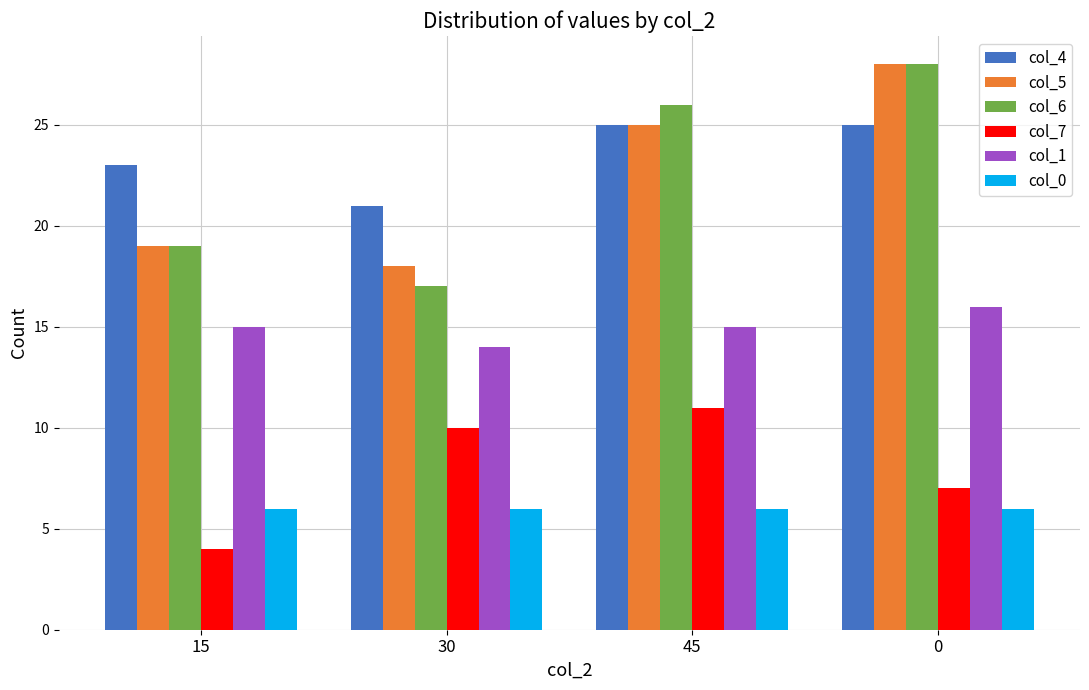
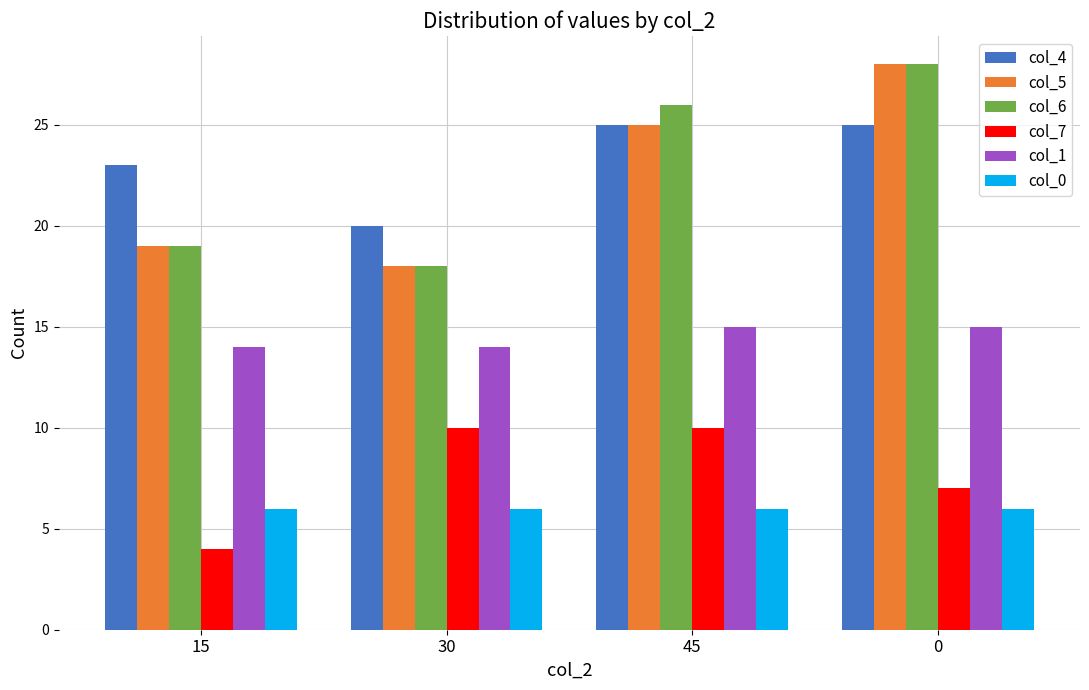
col_1, 15: 15 -> 14
col_4, 30: 21 -> 20
col_6, 30: 17 -> 18
col_7, 45: 11 -> 10
col_1, 0: 16 -> 15
